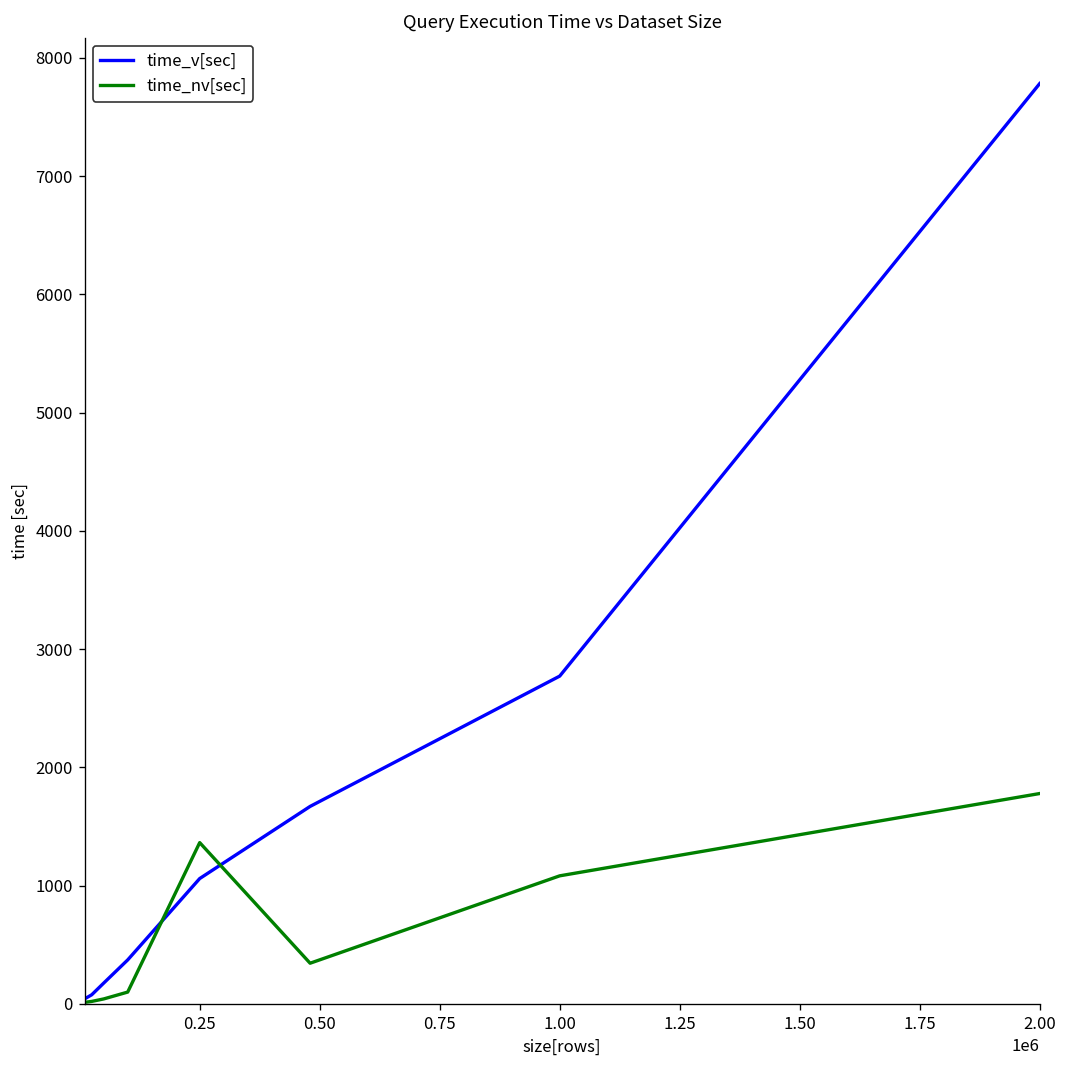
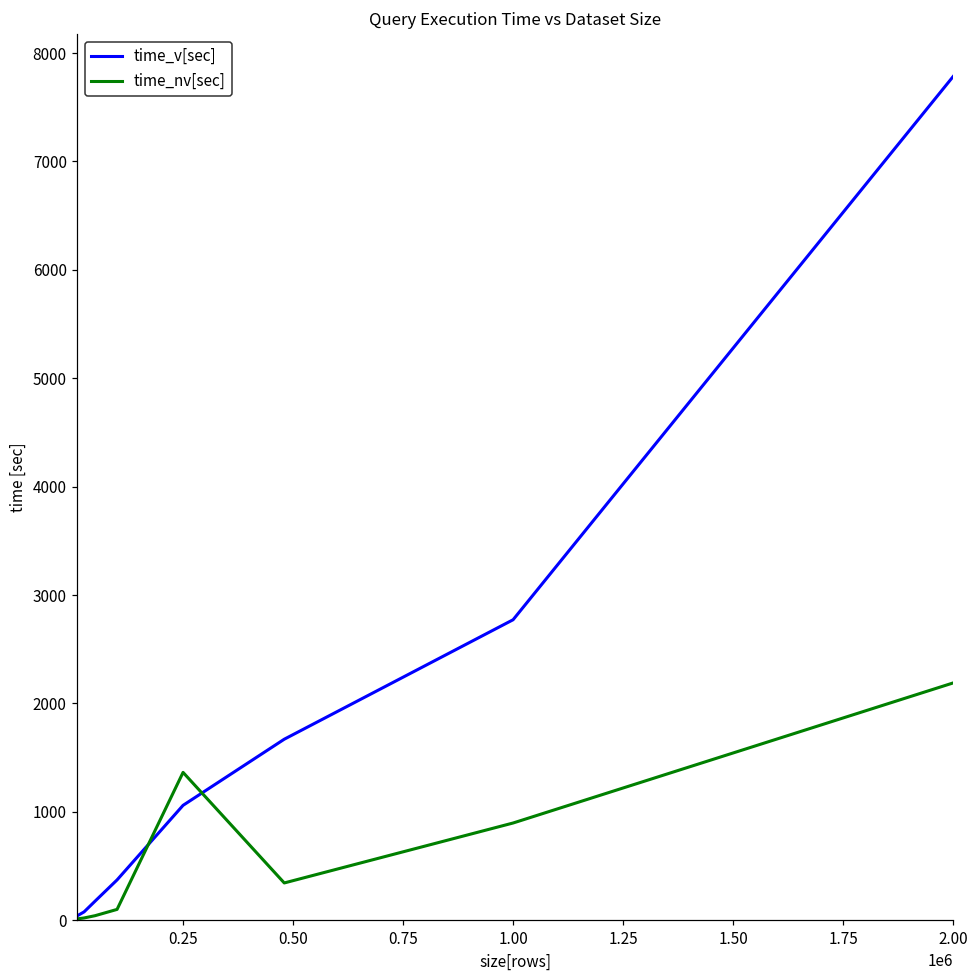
time_nv[sec], 1.00: 1100 -> 900
time_nv[sec], 2.00: 1800 -> 2200
